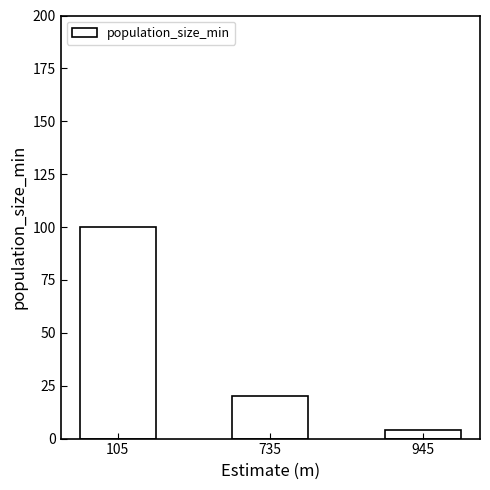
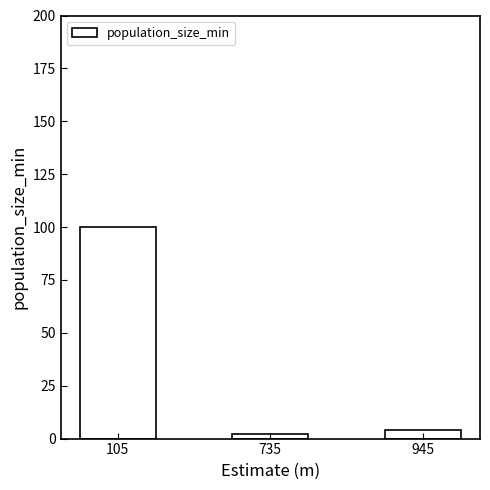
735: 20 -> 2
